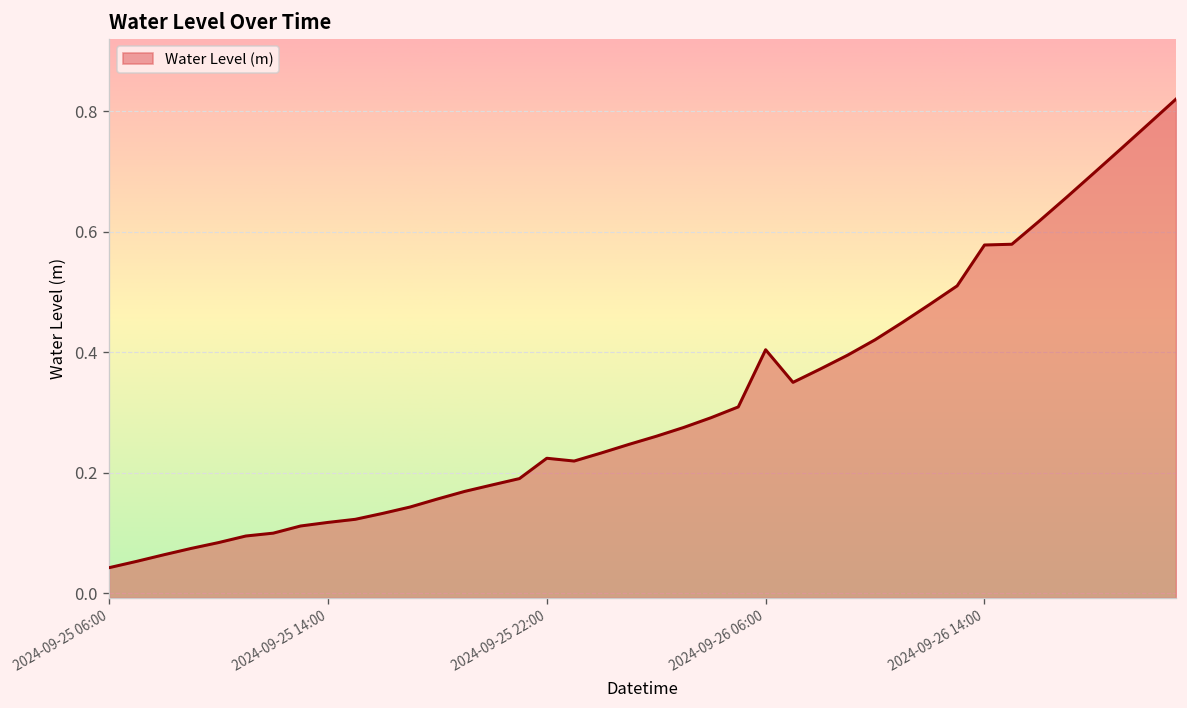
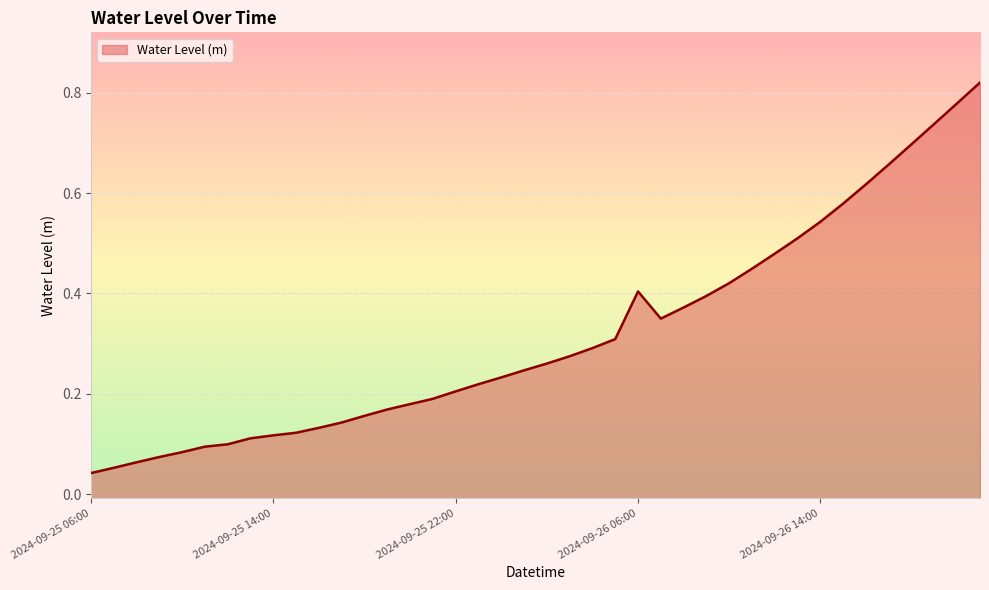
2024-09-25 22:00: 0.22 -> 0.21
2024-09-26 14:00: 0.58 -> 0.54
